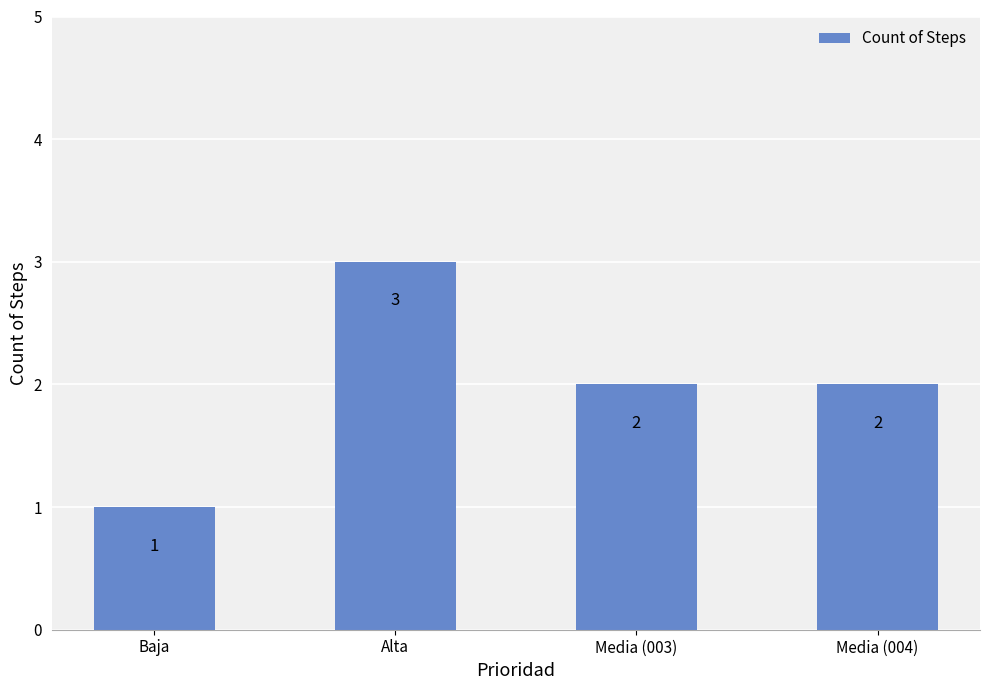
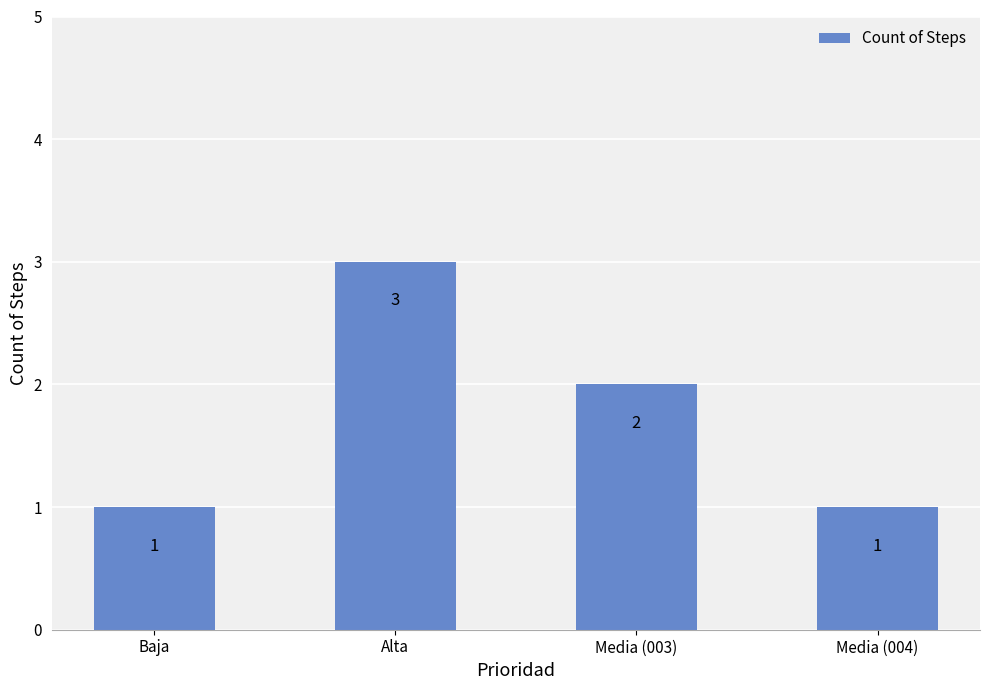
Media (004): 2 -> 1
